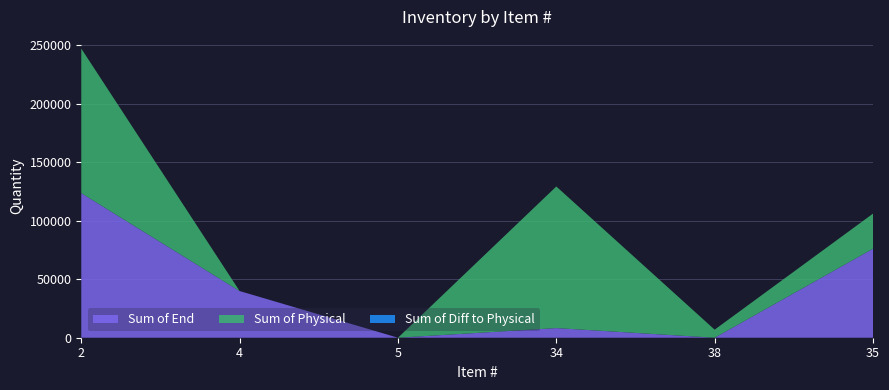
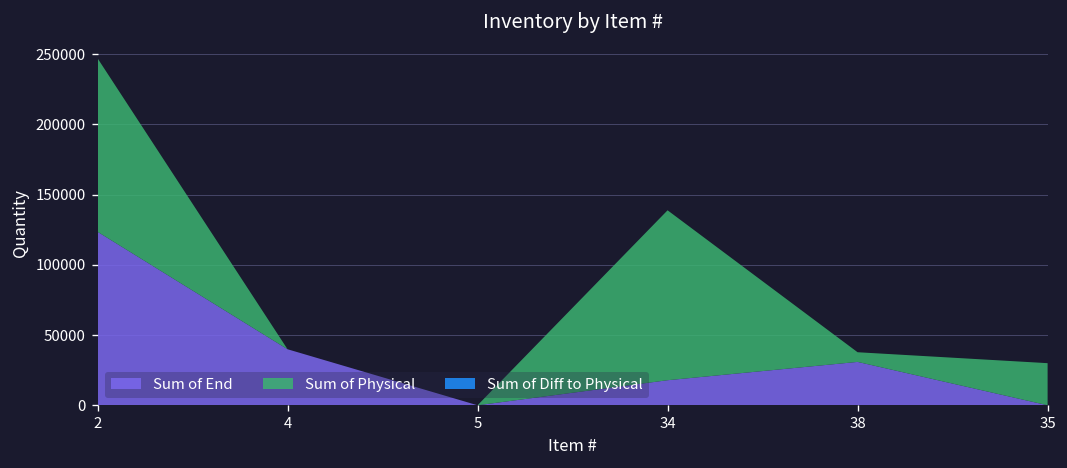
Sum of End, 34: 8000 -> 18000
Sum of End, 38: 0 -> 31000
Sum of End, 35: 76000 -> 0
